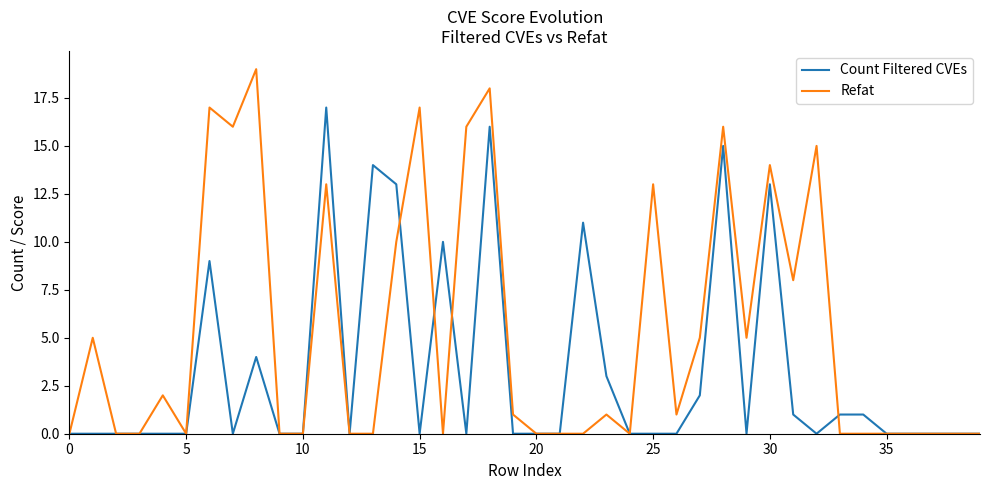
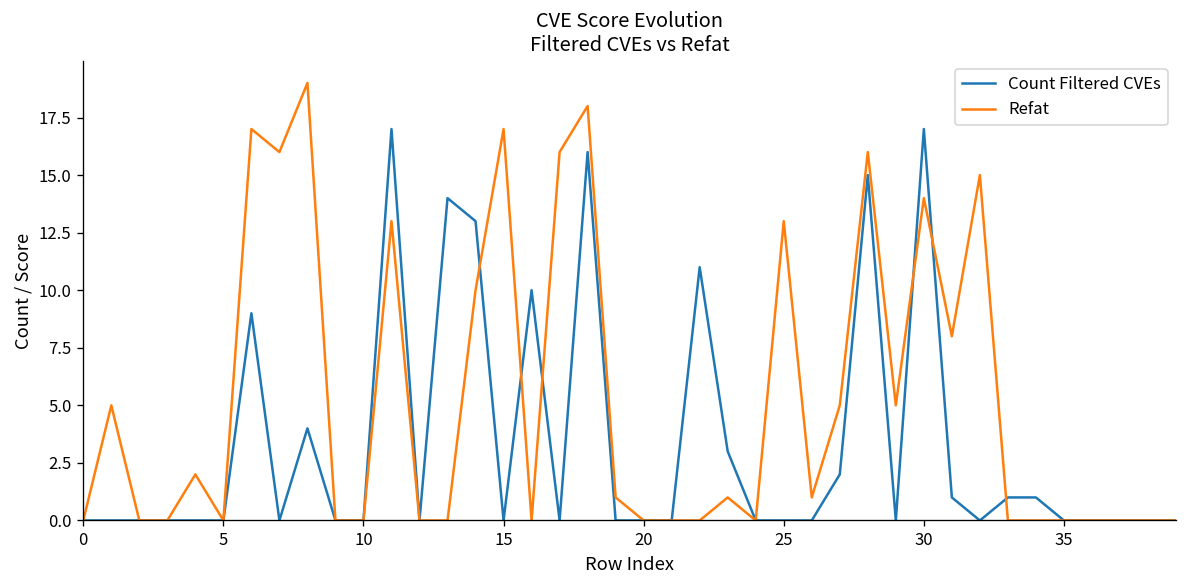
Count Filtered CVEs, 30: 13 -> 17
